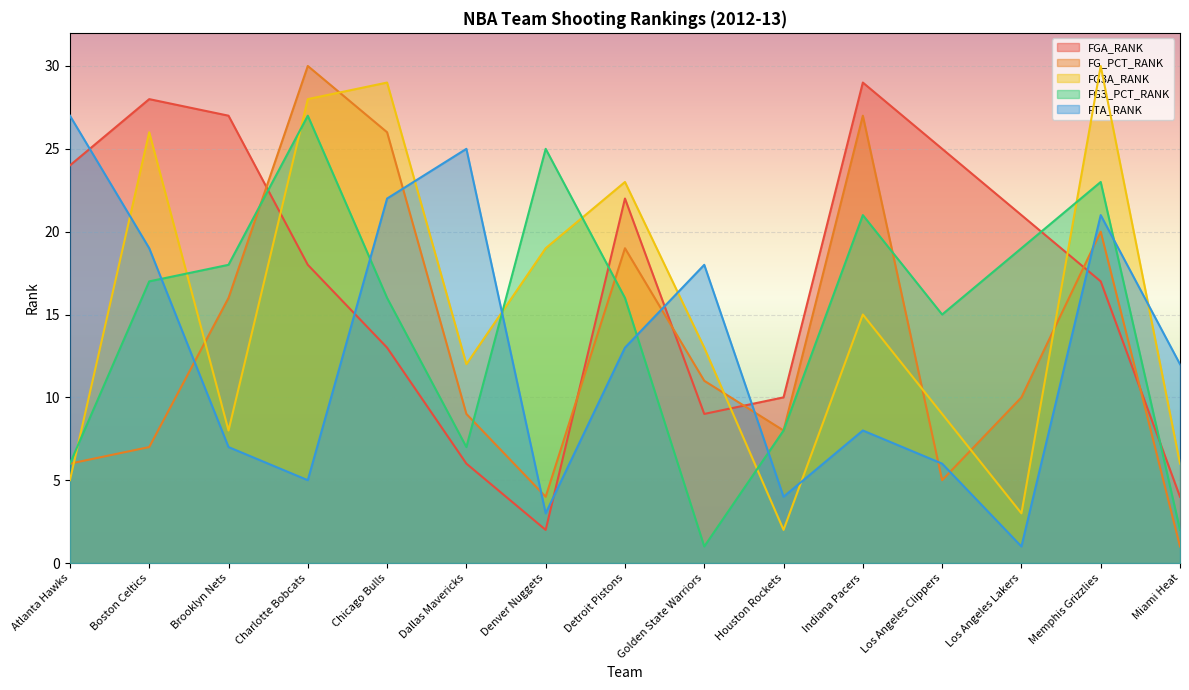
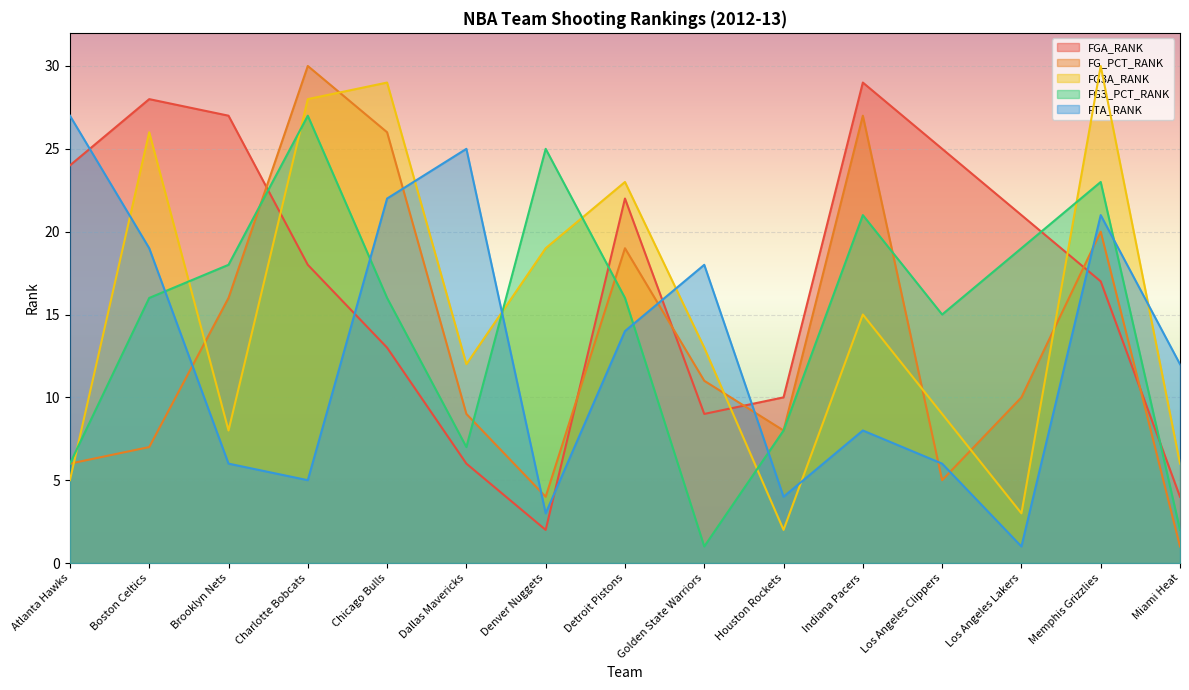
FG3_PCT_RANK, Boston Celtics: 17 -> 16
FTA_RANK, Brooklyn Nets: 7 -> 6
FTA_RANK, Detroit Pistons: 13 -> 14
